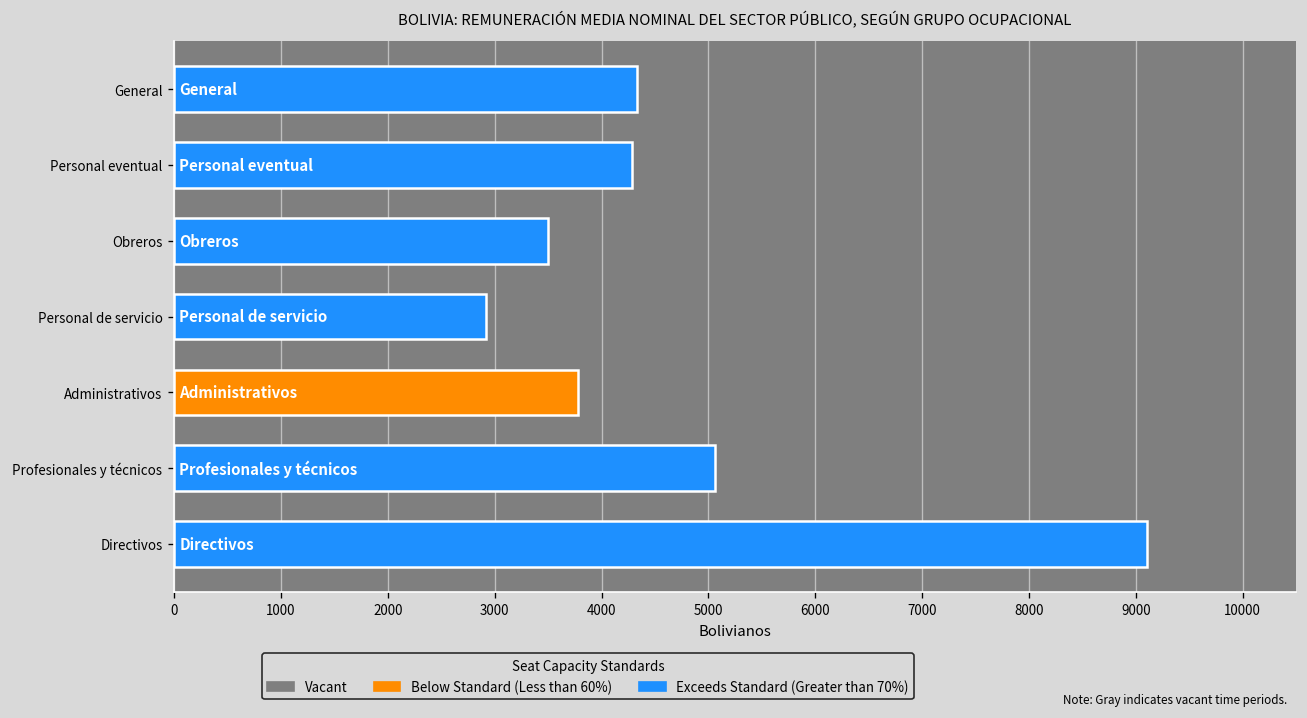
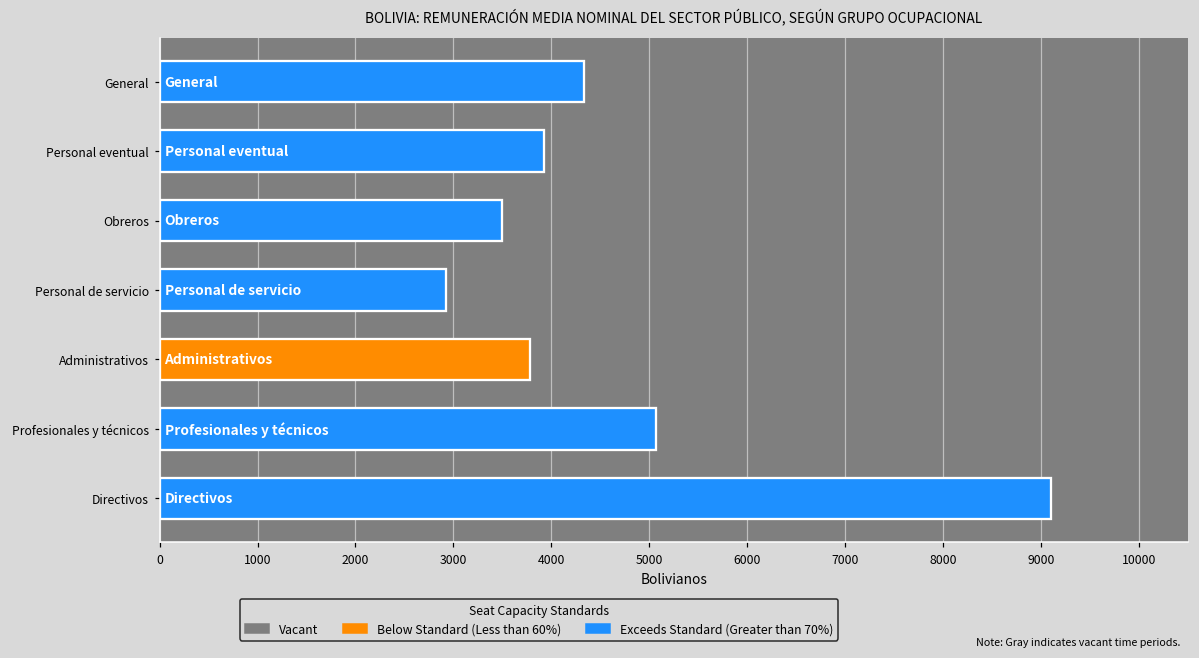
Personal eventual: 4300 -> 3900
